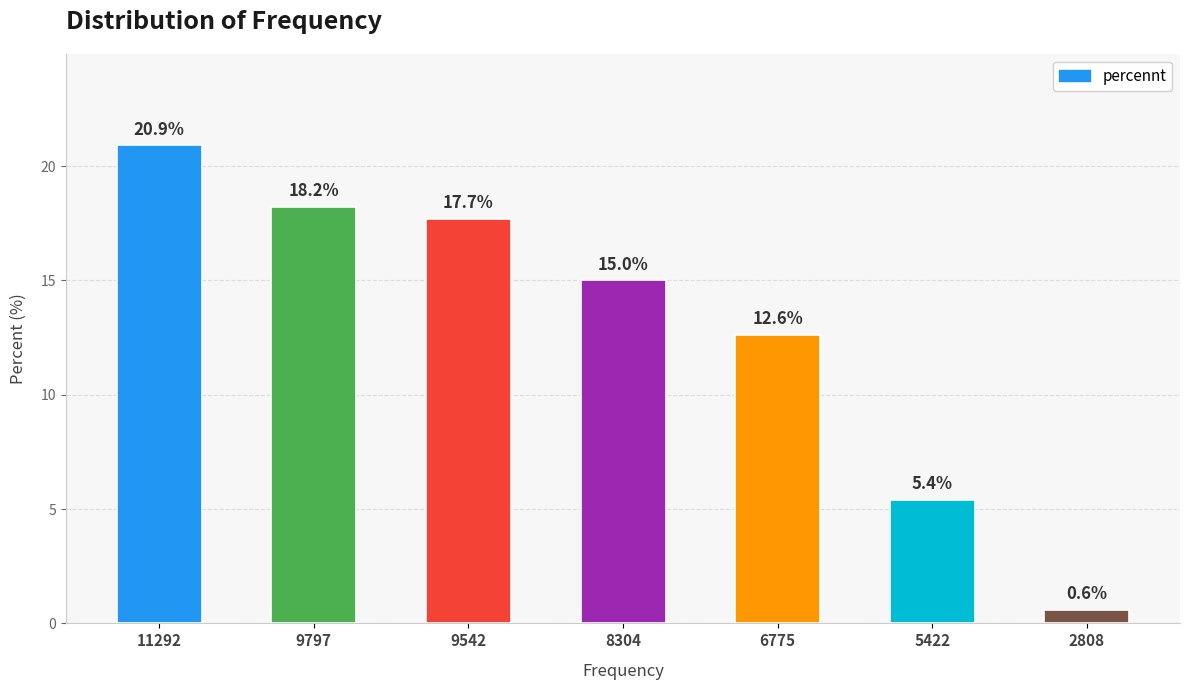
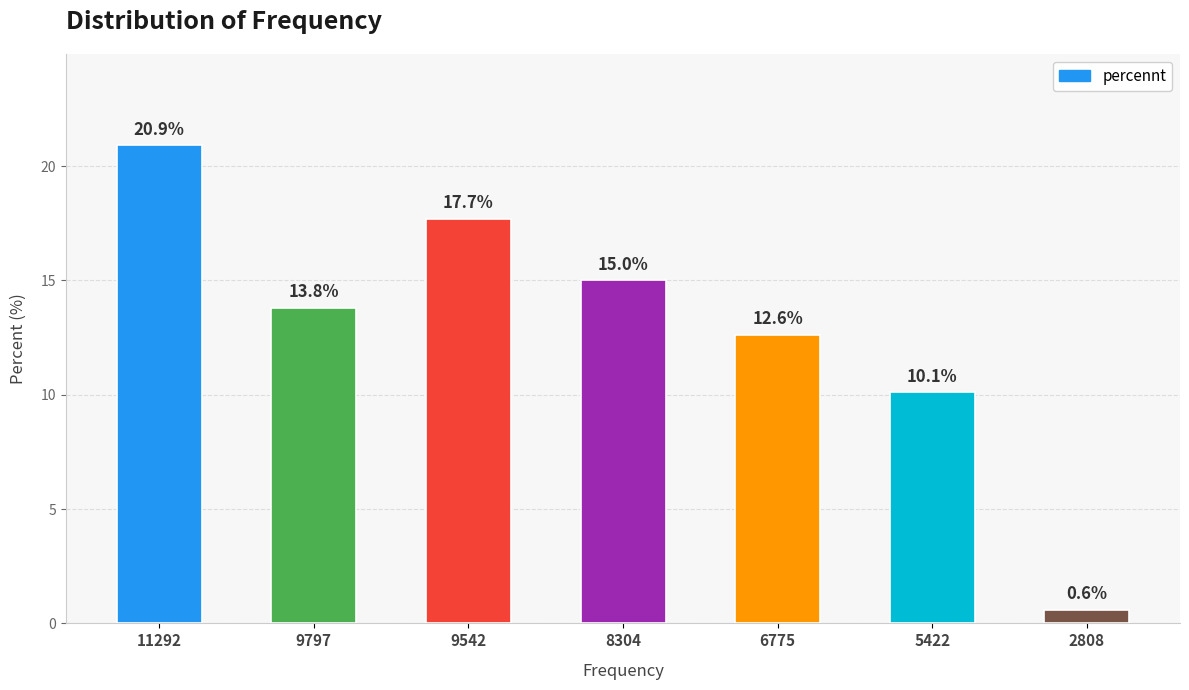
9797: 18.2% -> 13.8%
5422: 5.4% -> 10.1%
